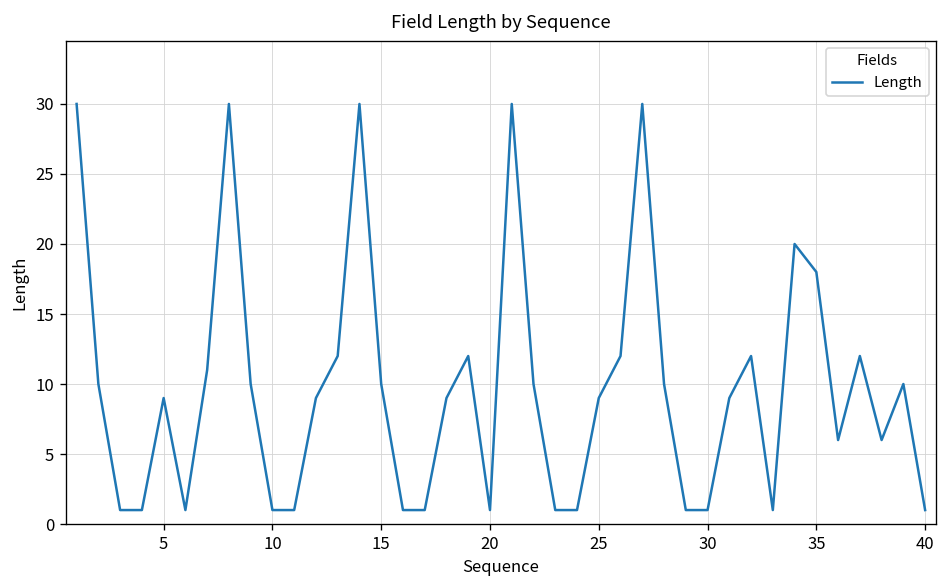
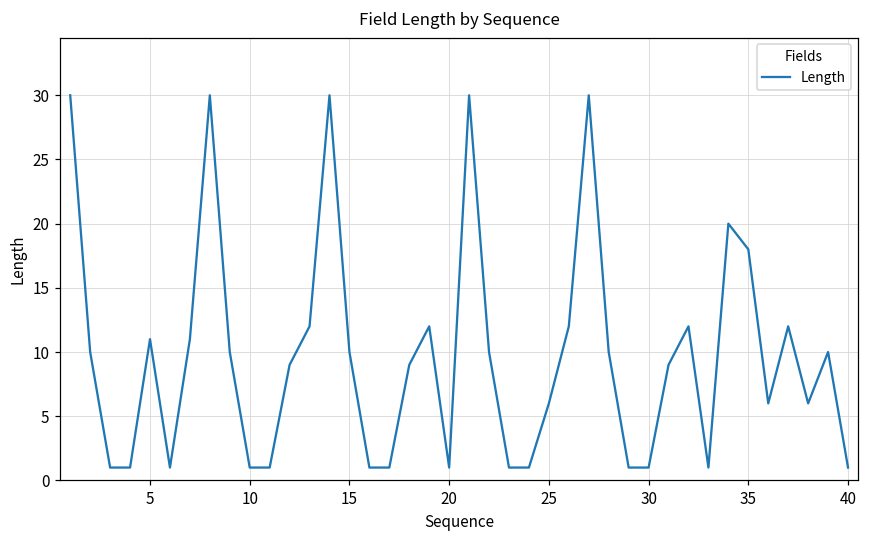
5: 9 -> 11
25: 9 -> 6
